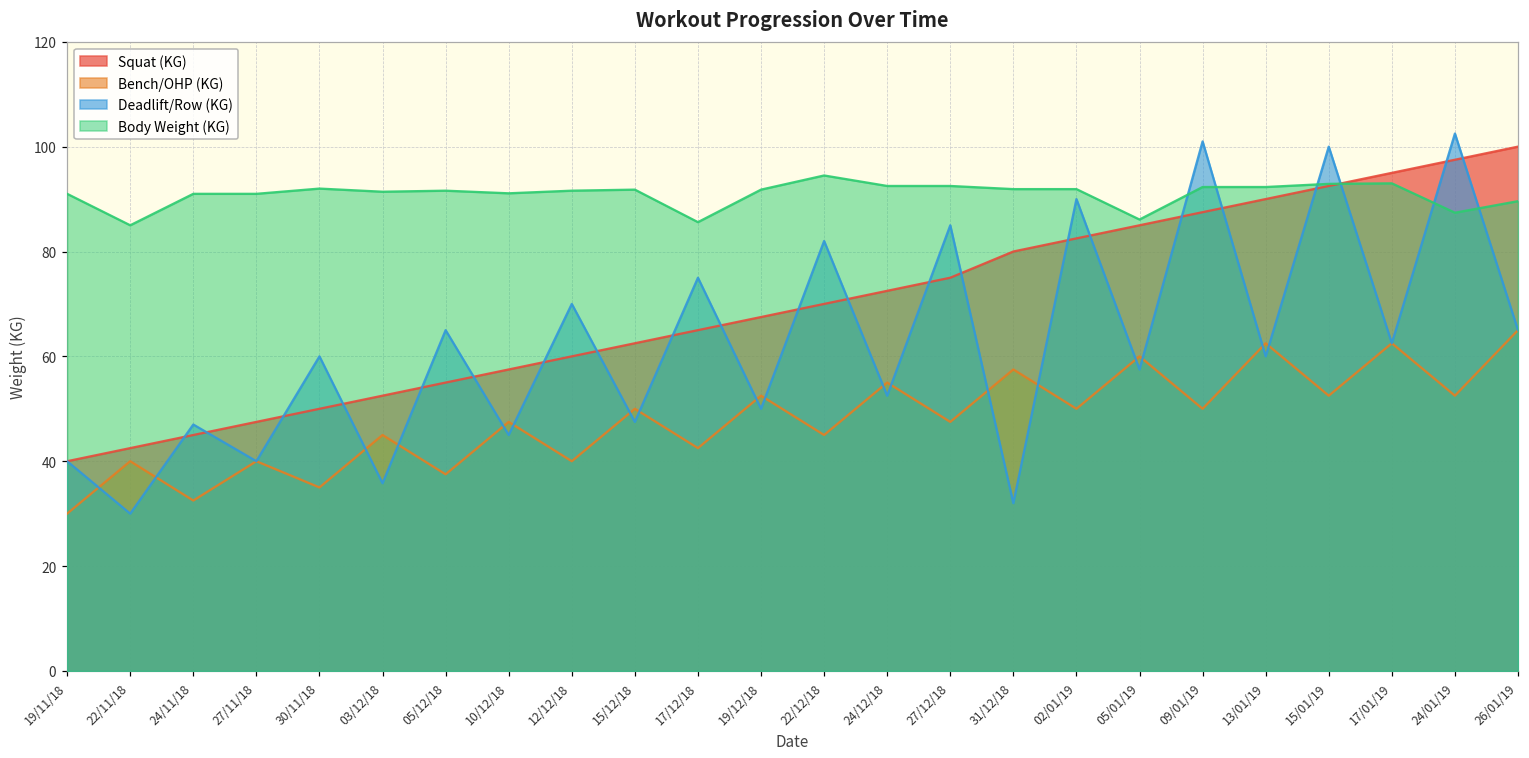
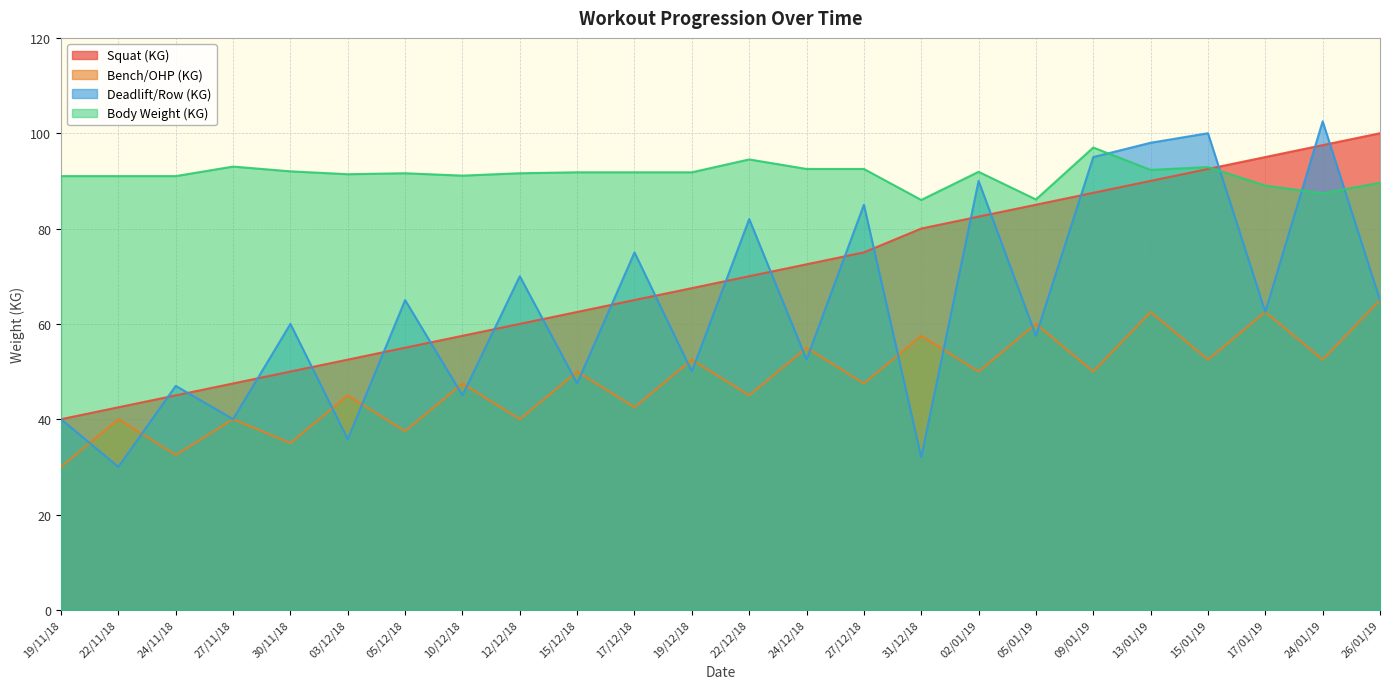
Body Weight (KG), 22/11/18: 85 -> 91
Body Weight (KG), 27/11/18: 91 -> 93
Body Weight (KG), 17/12/18: 86 -> 92
Body Weight (KG), 31/12/18: 92 -> 86
Deadlift/Row (KG), 09/01/19: 101 -> 95
Body Weight (KG), 09/01/19: 92 -> 97
Deadlift/Row (KG), 13/01/19: 60 -> 98
Body Weight (KG), 17/01/19: 93 -> 89
